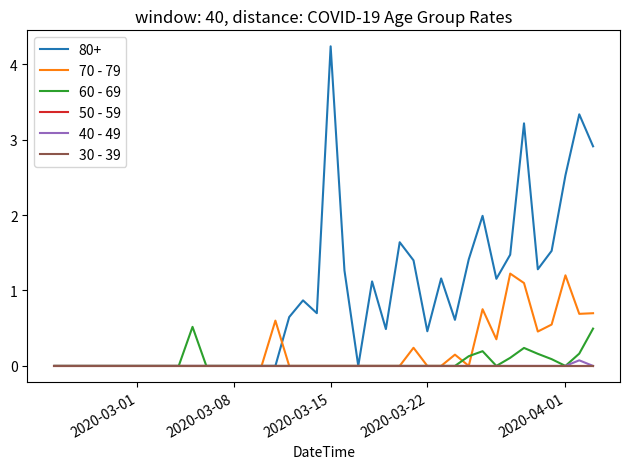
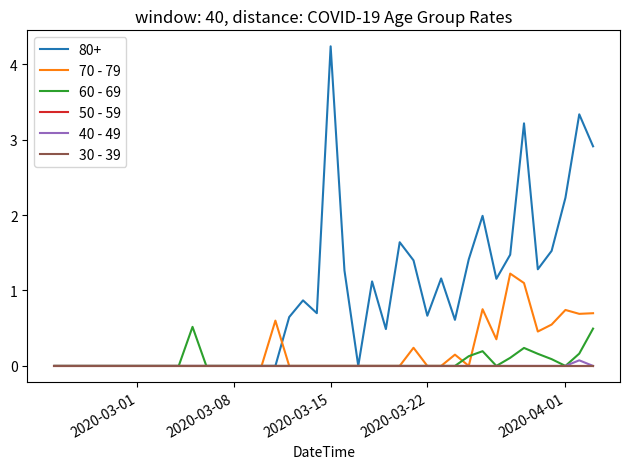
80+, 2020-03-22: 0.5 -> 0.7
80+, 2020-04-01: 2.5 -> 2.2
70 - 79, 2020-04-01: 1.2 -> 0.7
